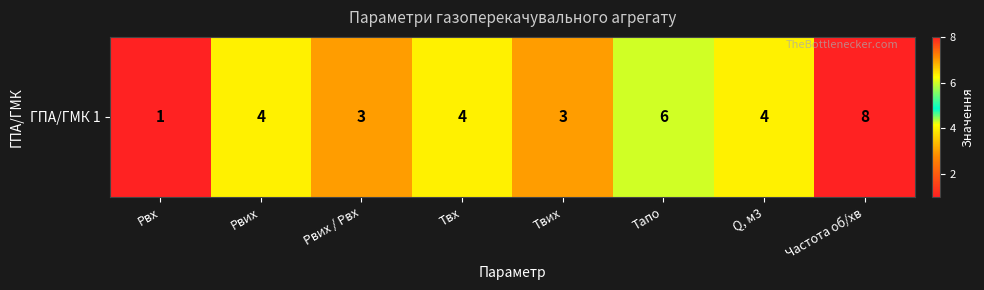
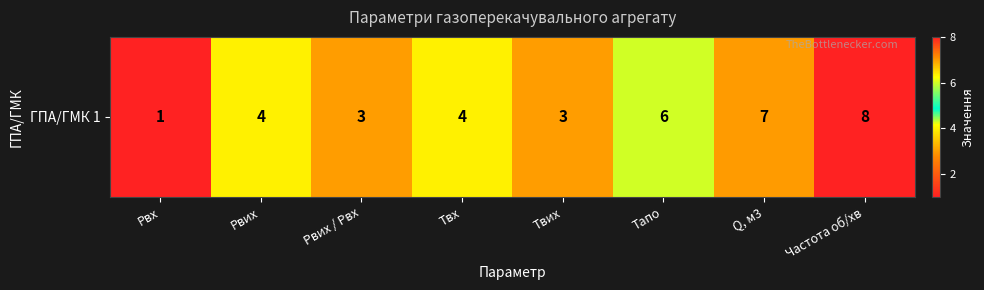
ГПА/ГМК 1, Q, м3: 4 -> 7
